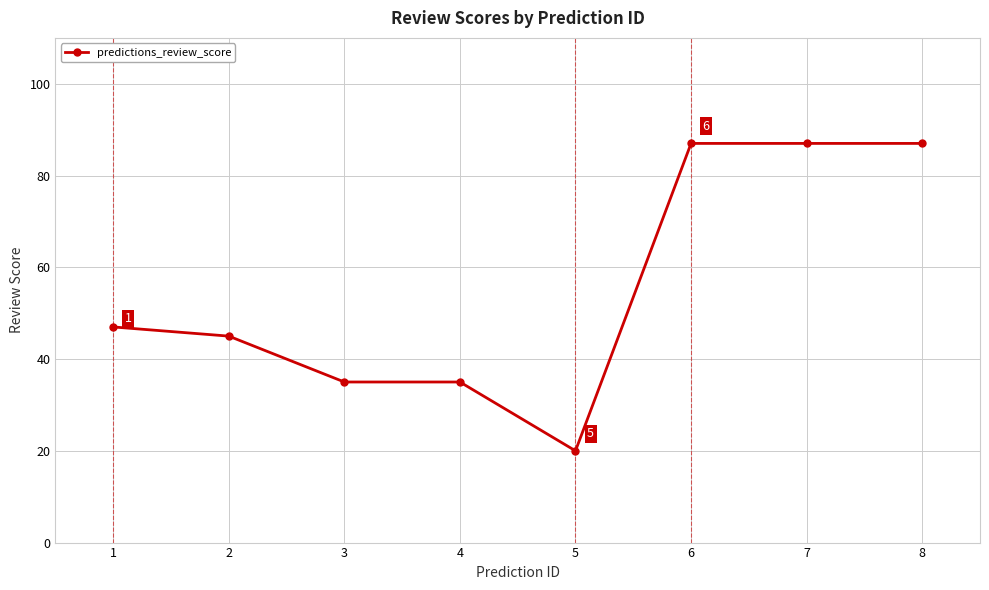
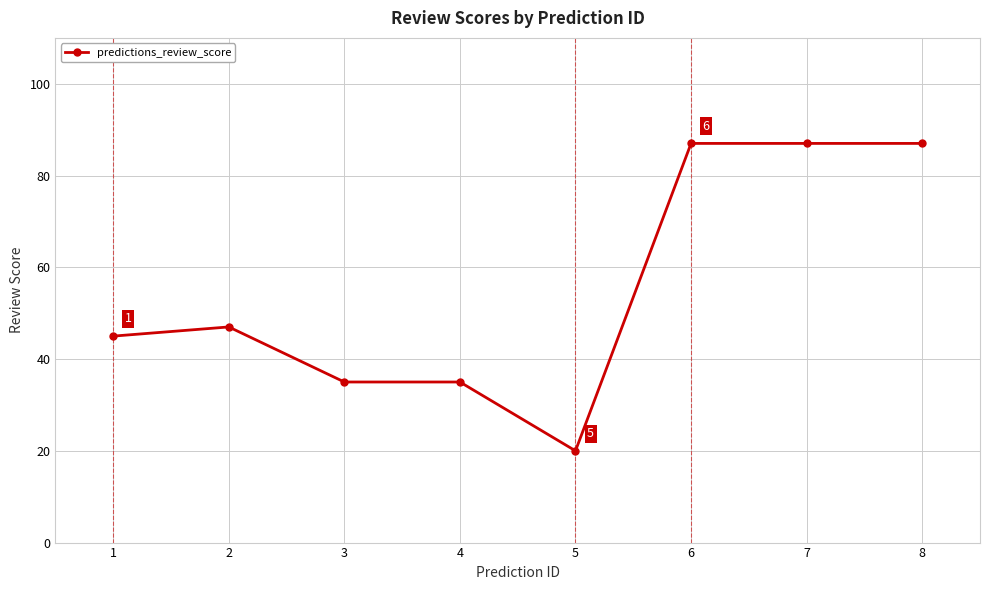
1: 47 -> 45
2: 45 -> 47
